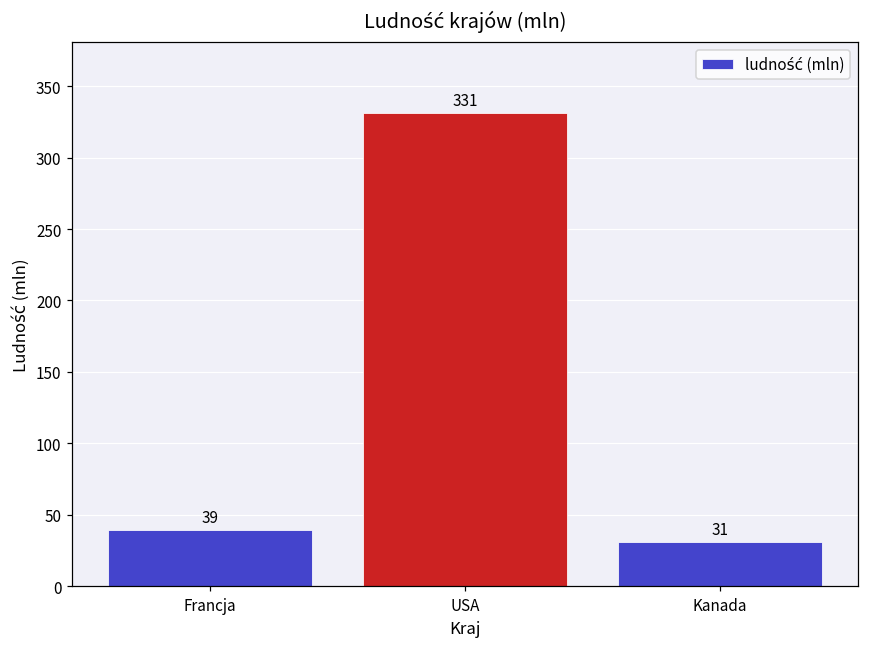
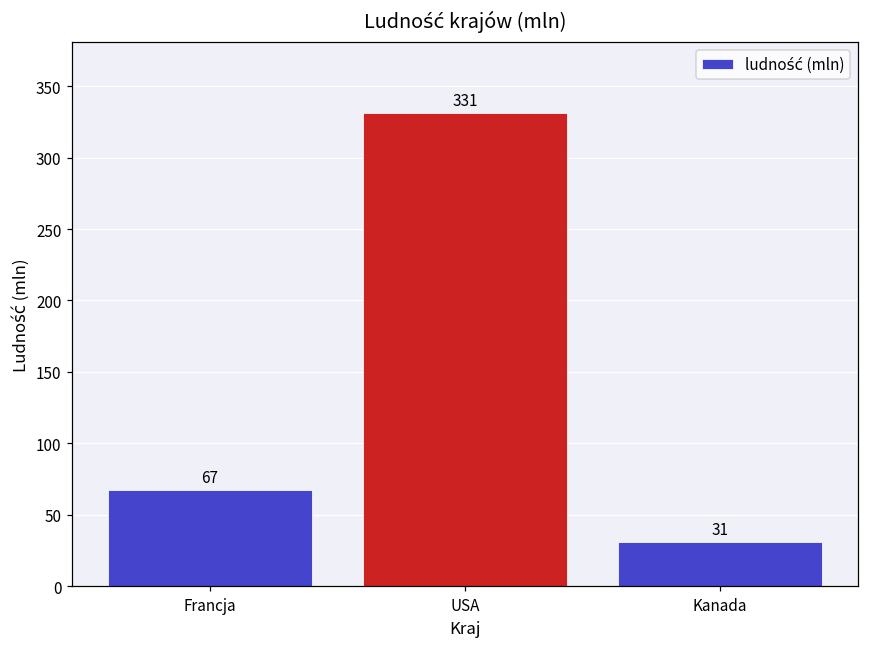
Francja: 39 -> 67
